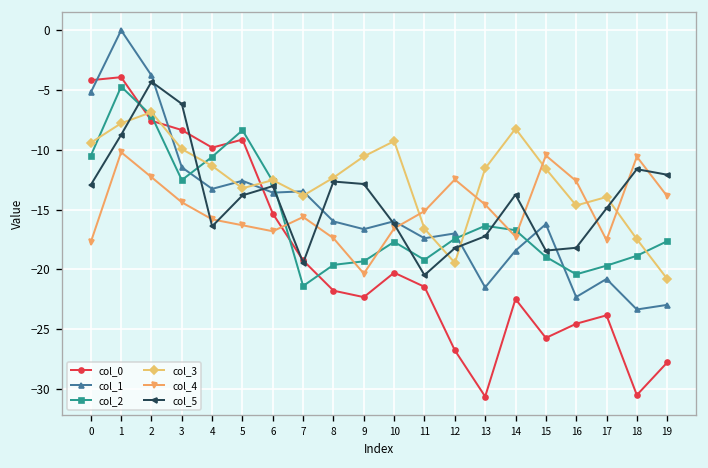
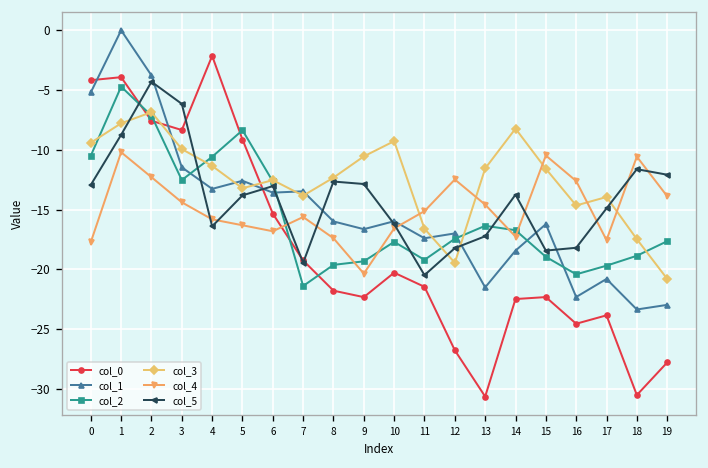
col_0, 4: -10 -> -2
col_0, 15: -26 -> -22
